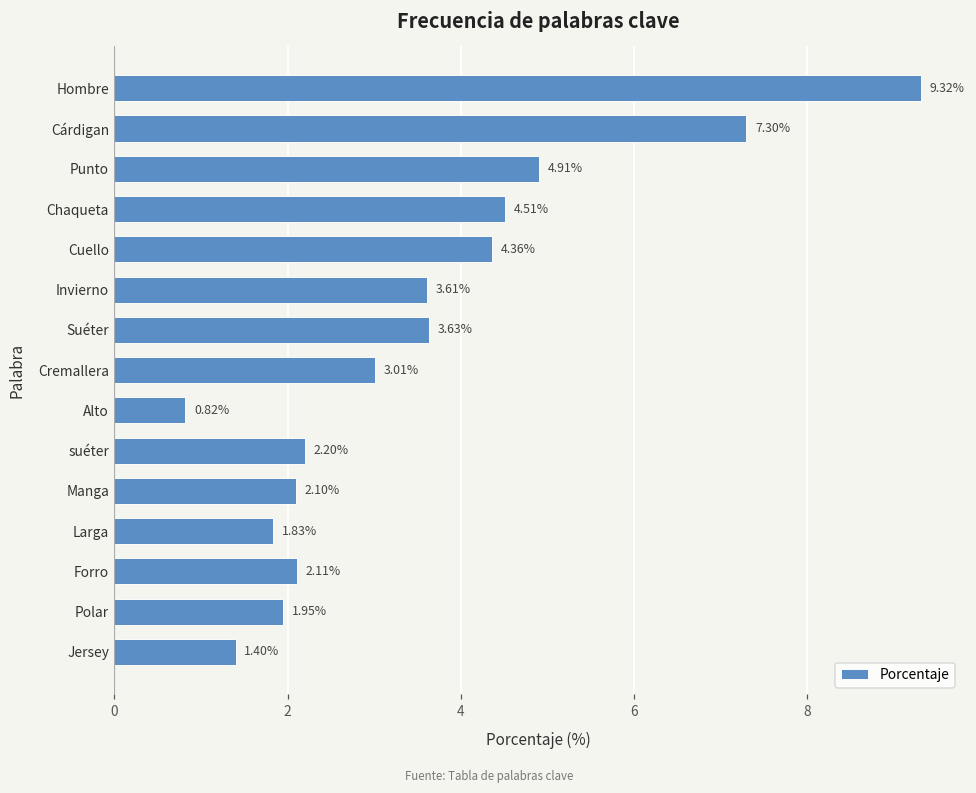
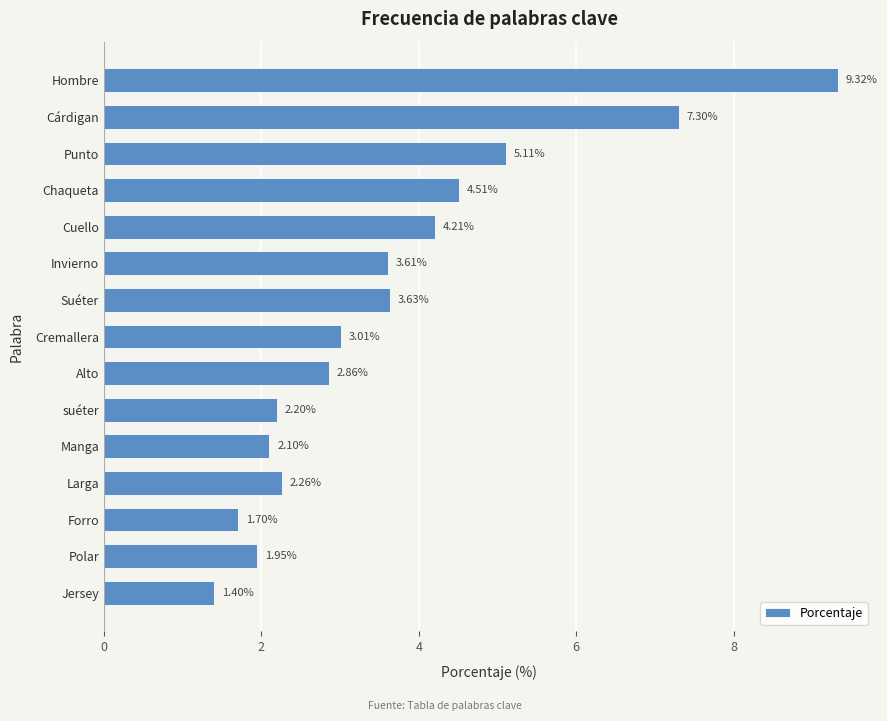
Punto: 4.91% -> 5.11%
Cuello: 4.36% -> 4.21%
Alto: 0.82% -> 2.86%
Larga: 1.83% -> 2.26%
Forro: 2.11% -> 1.70%
